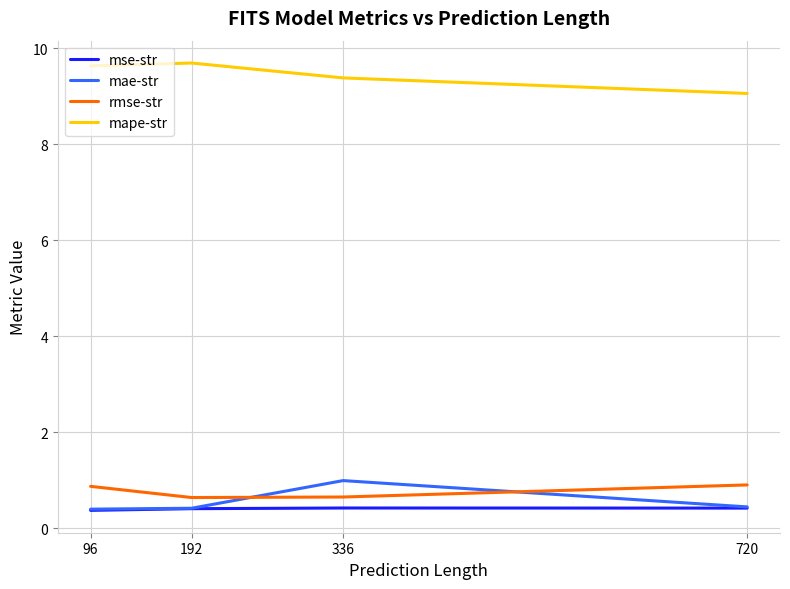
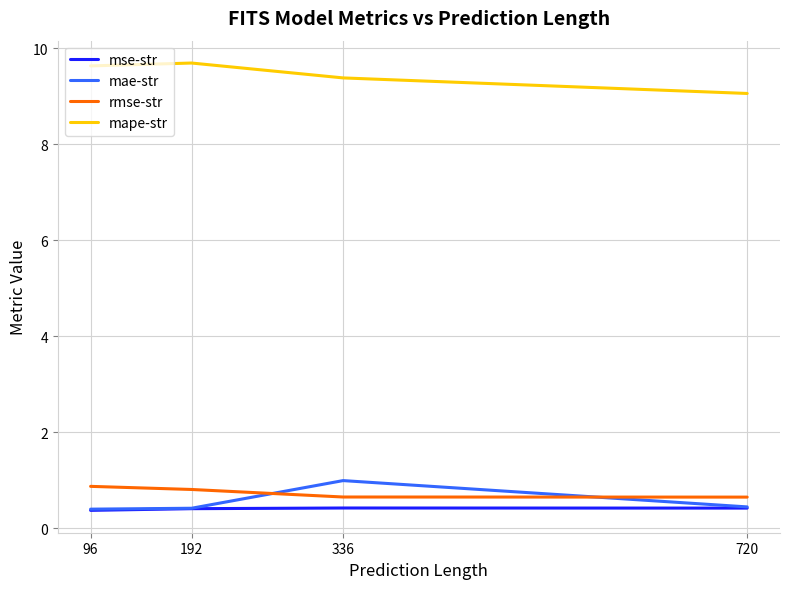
rmse-str, 192: 0.6 -> 0.8
rmse-str, 720: 0.9 -> 0.6
